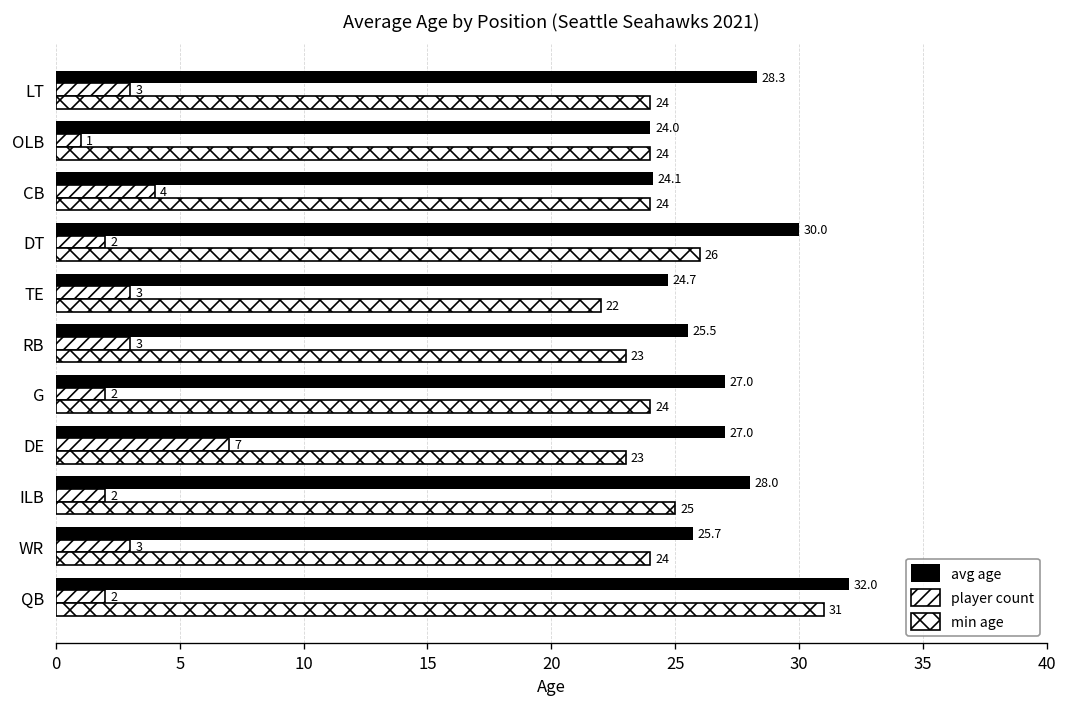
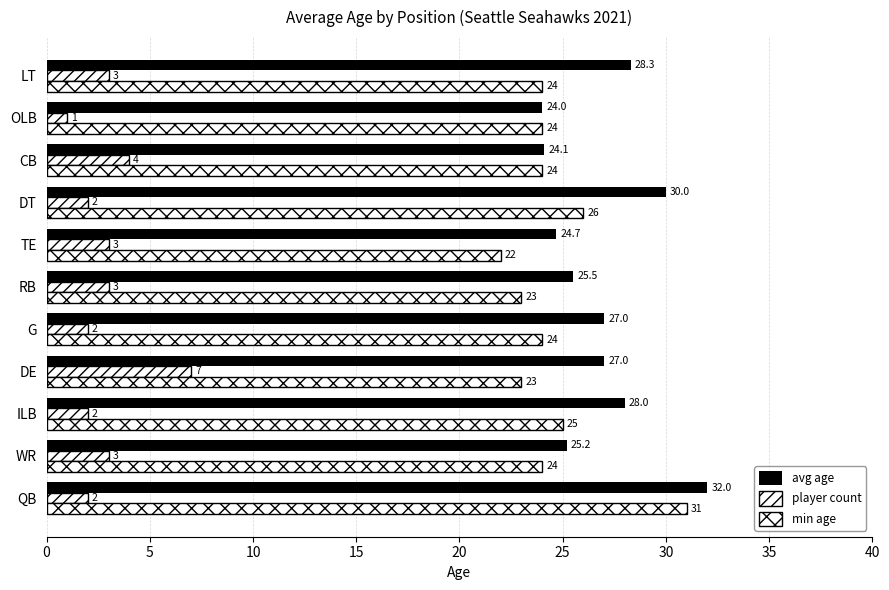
avg age, WR: 25.7 -> 25.2
